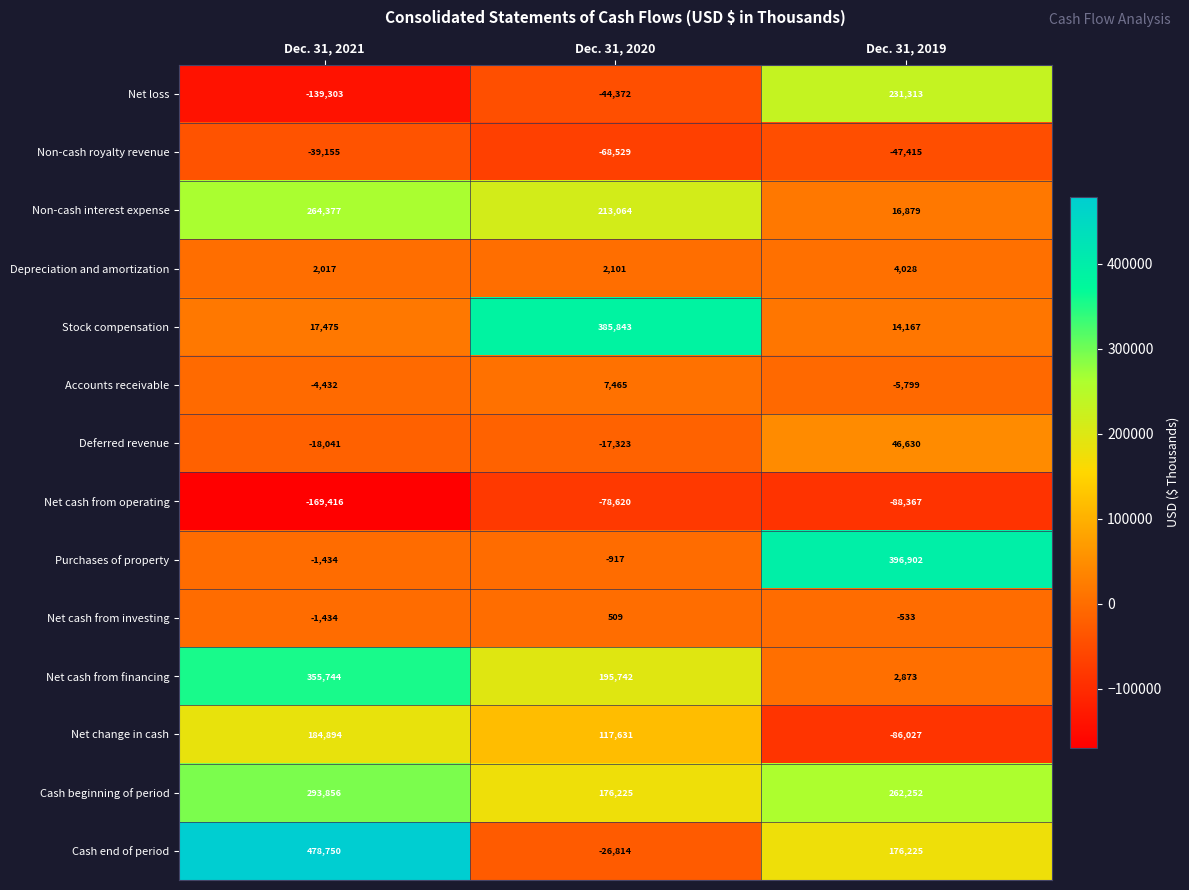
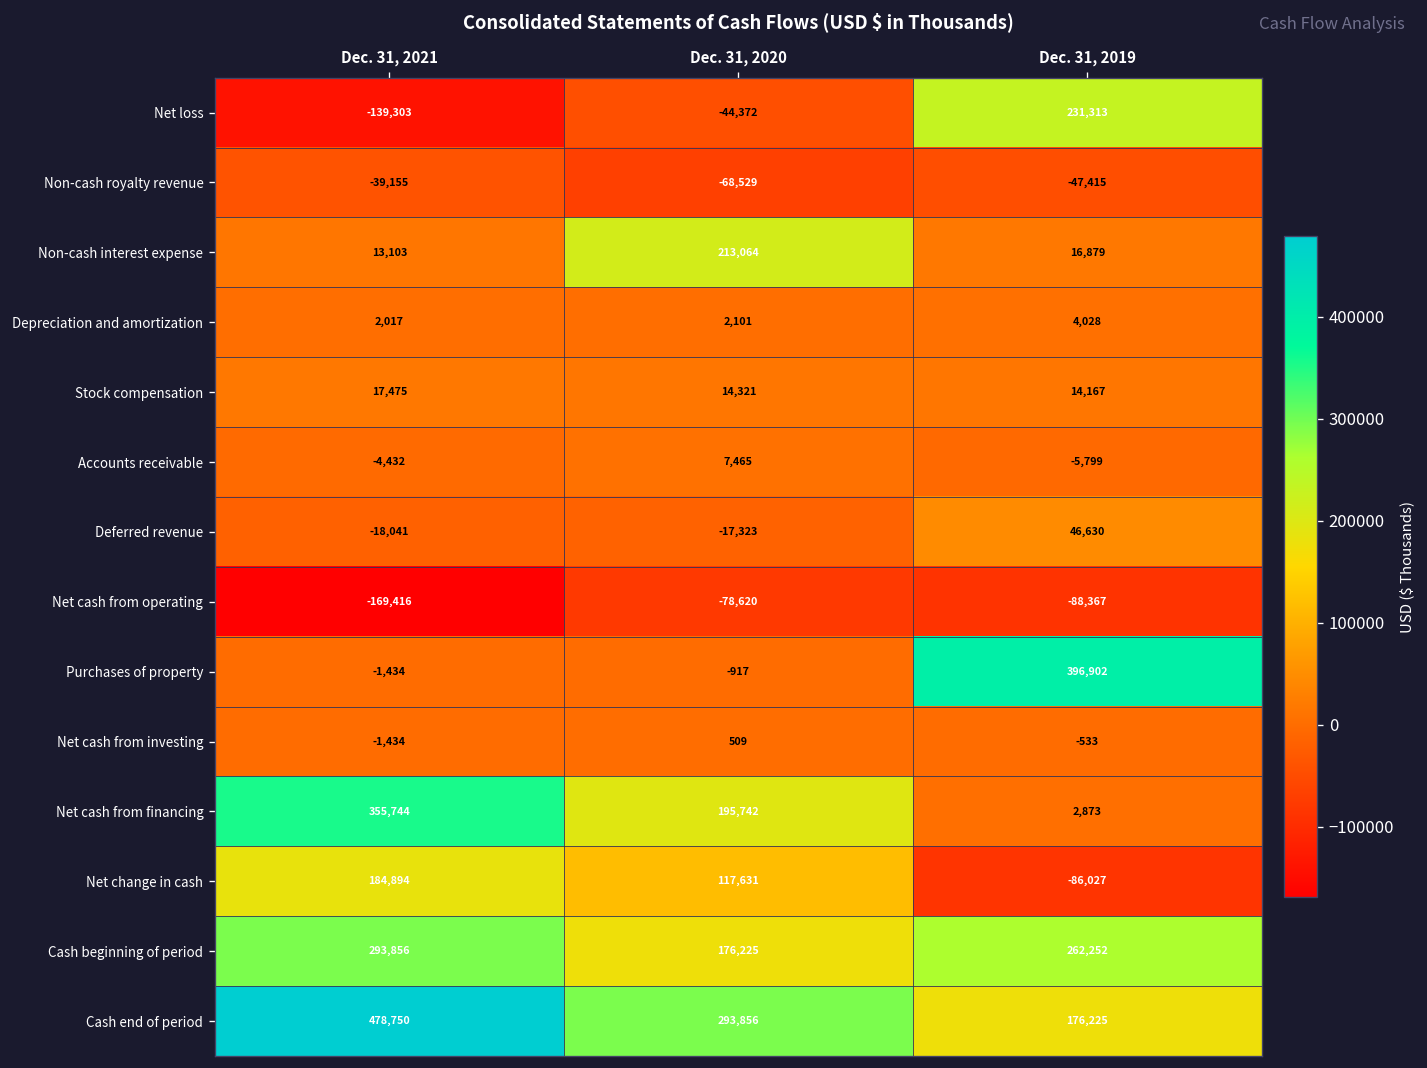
Non-cash interest expense, Dec. 31, 2021: 264,377 -> 13,103
Stock compensation, Dec. 31, 2020: 385,843 -> 14,321
Cash end of period, Dec. 31, 2020: -26,814 -> 293,856
